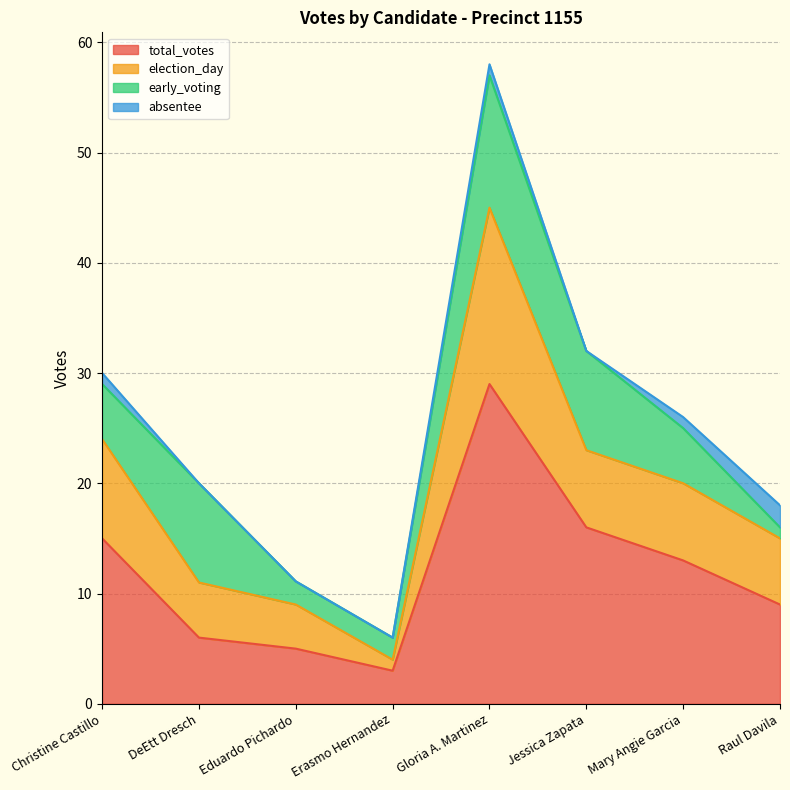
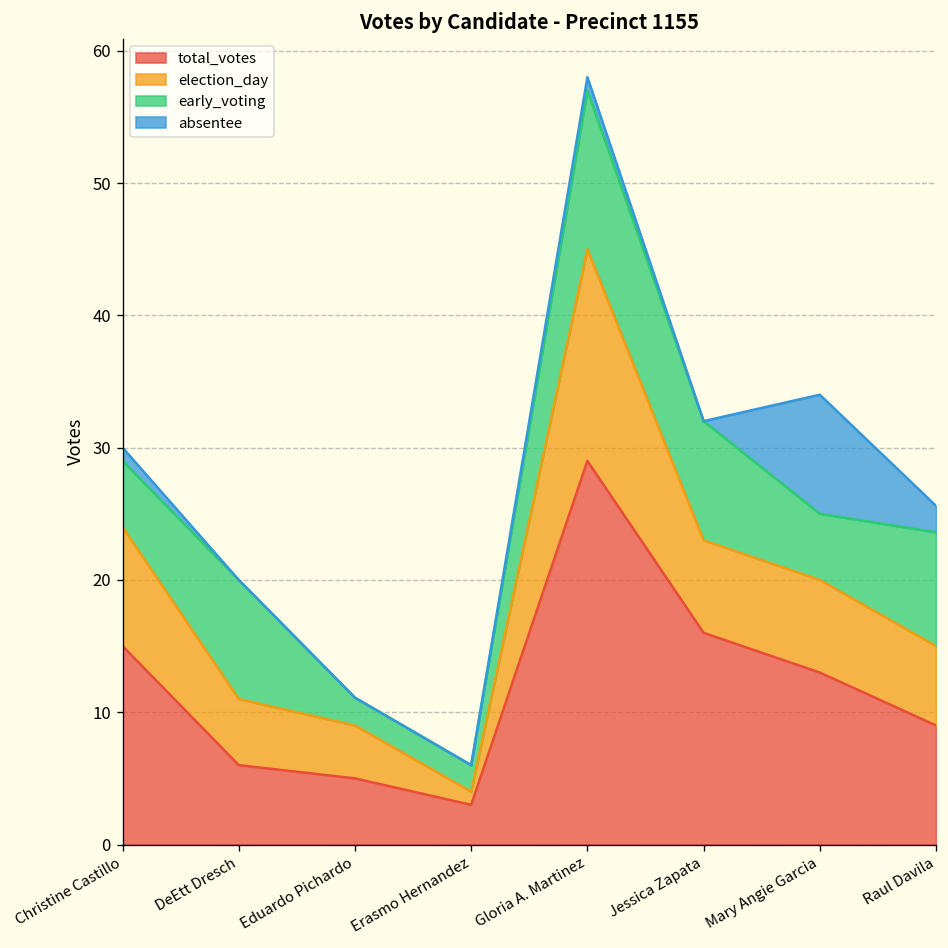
absentee, Mary Angie Garcia: 1 -> 9
early_voting, Raul Davila: 1.0 -> 8.6
